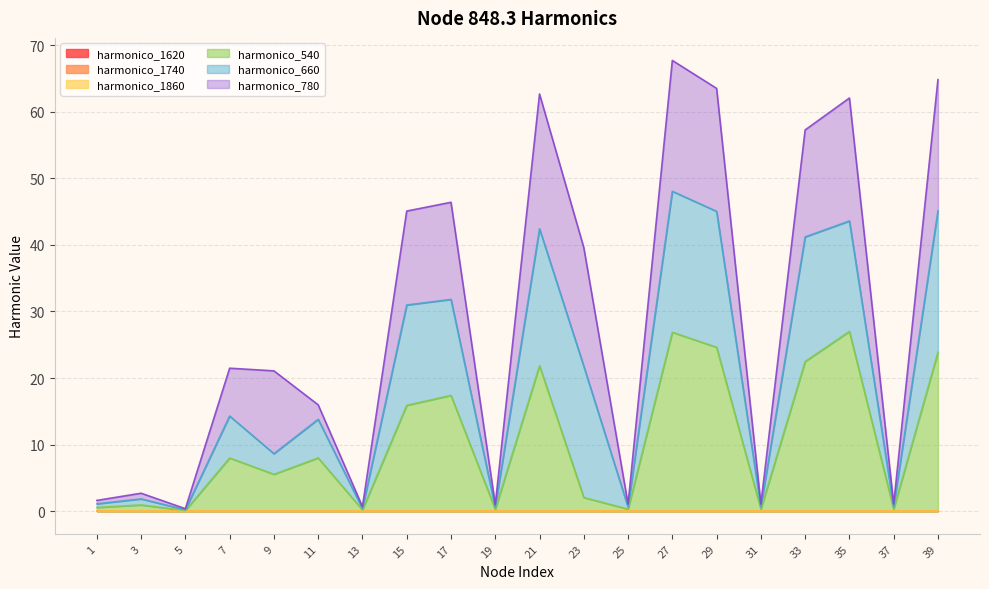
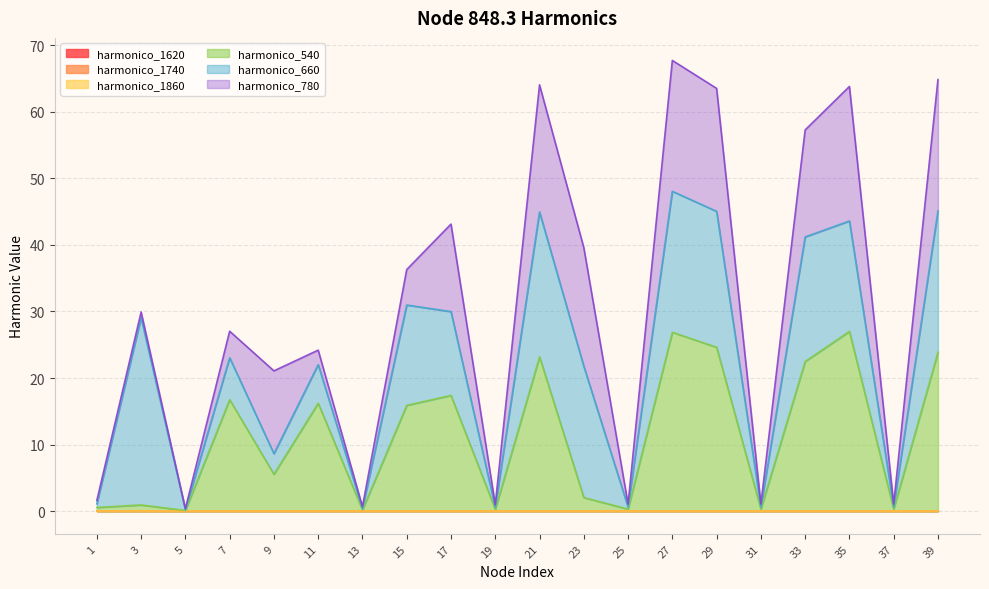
harmonico_660, 3: 1 -> 28
harmonico_540, 7: 8 -> 17
harmonico_780, 7: 7 -> 4
harmonico_540, 11: 8 -> 16
harmonico_780, 15: 14 -> 5
harmonico_660, 17: 14 -> 13
harmonico_780, 17: 15 -> 13
harmonico_540, 21: 22 -> 23
harmonico_660, 21: 21 -> 22
harmonico_780, 21: 20 -> 19
harmonico_780, 35: 18 -> 20
